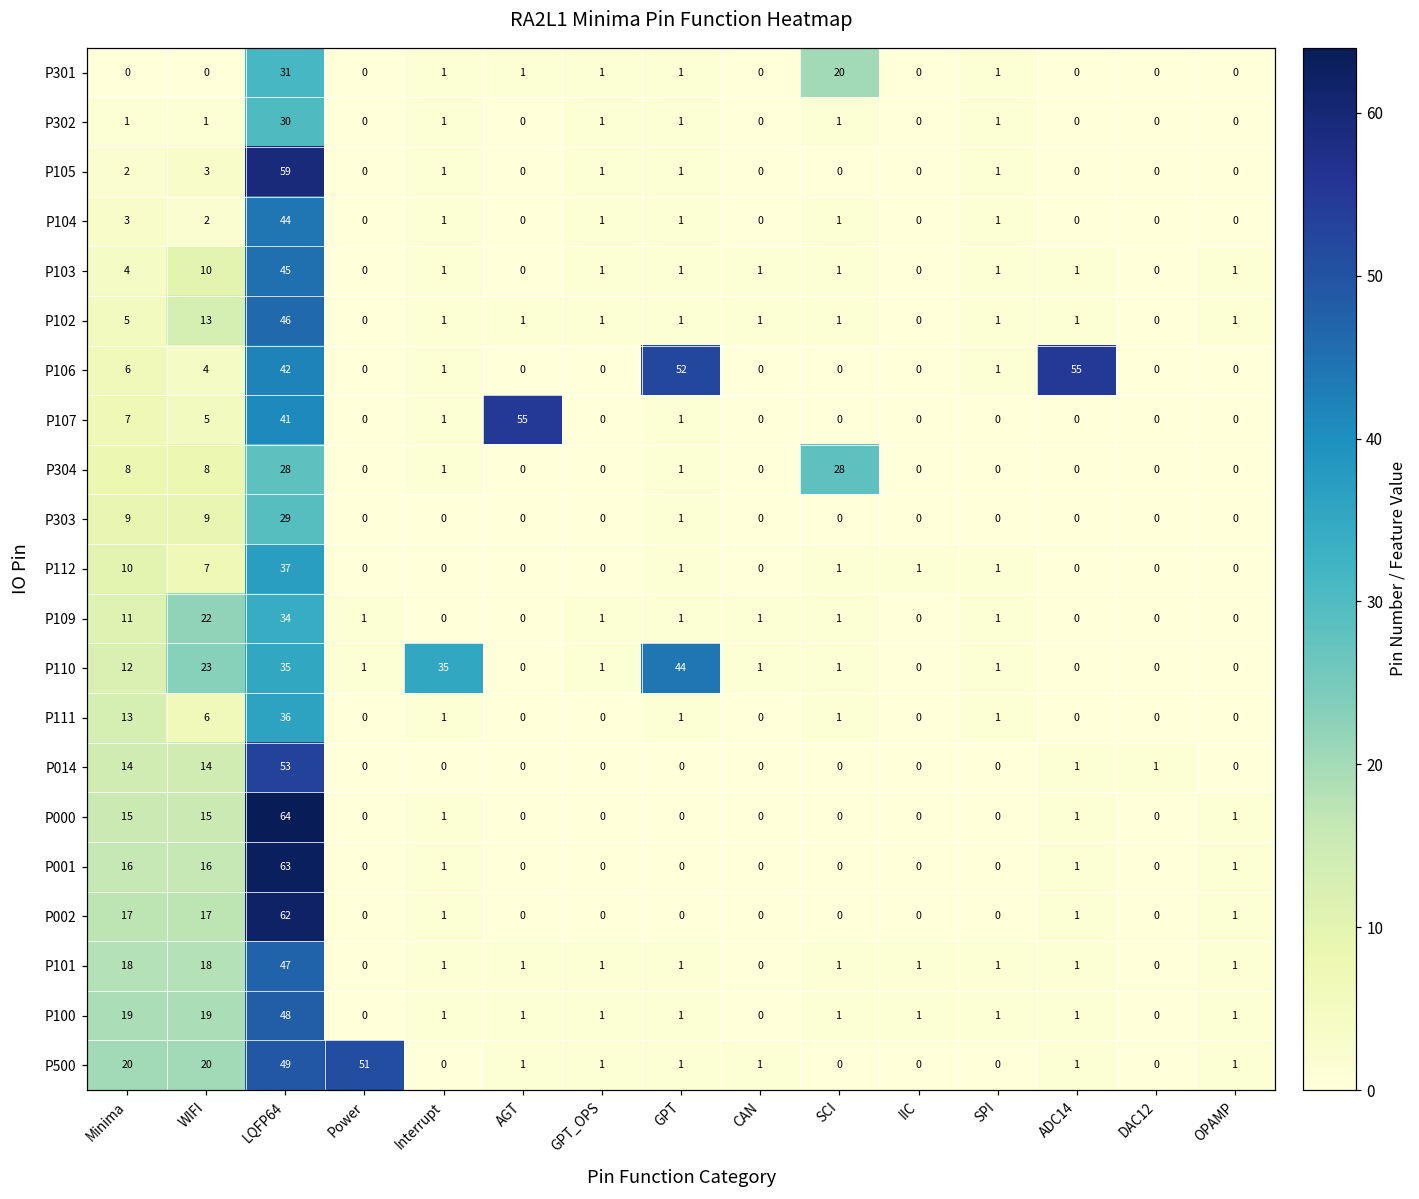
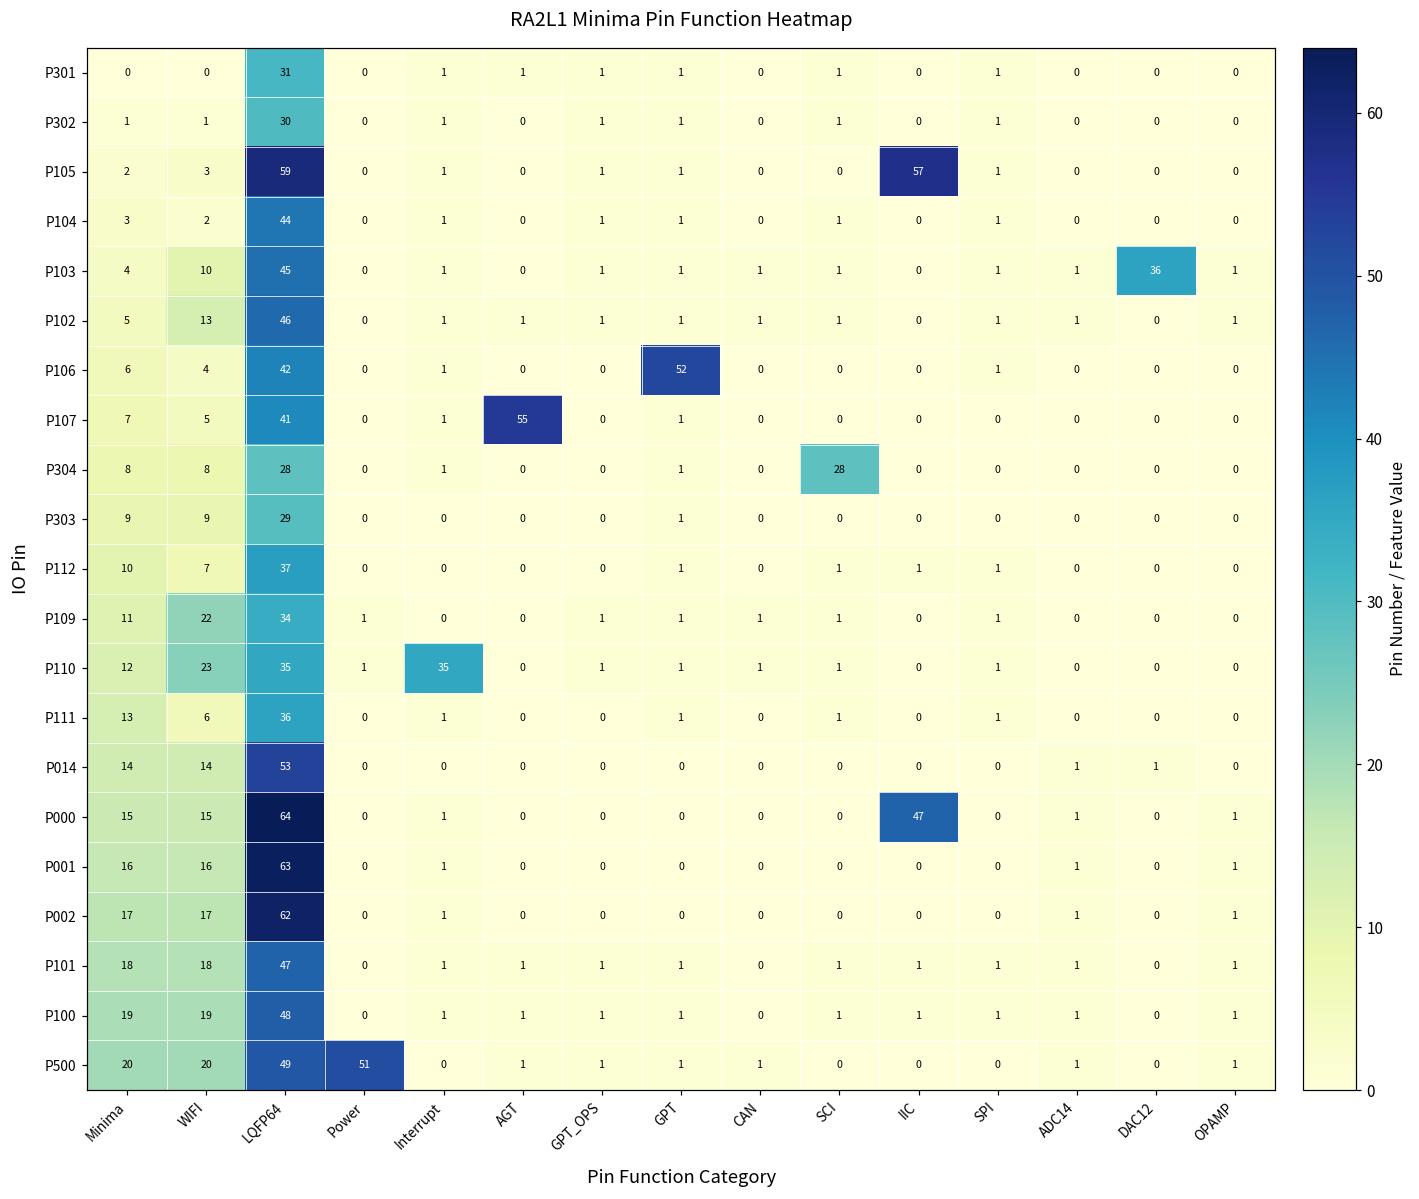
P301, SCI: 20 -> 1
P105, IIC: 0 -> 57
P103, DAC12: 0 -> 36
P106, ADC14: 55 -> 0
P110, GPT: 44 -> 1
P000, IIC: 0 -> 47
